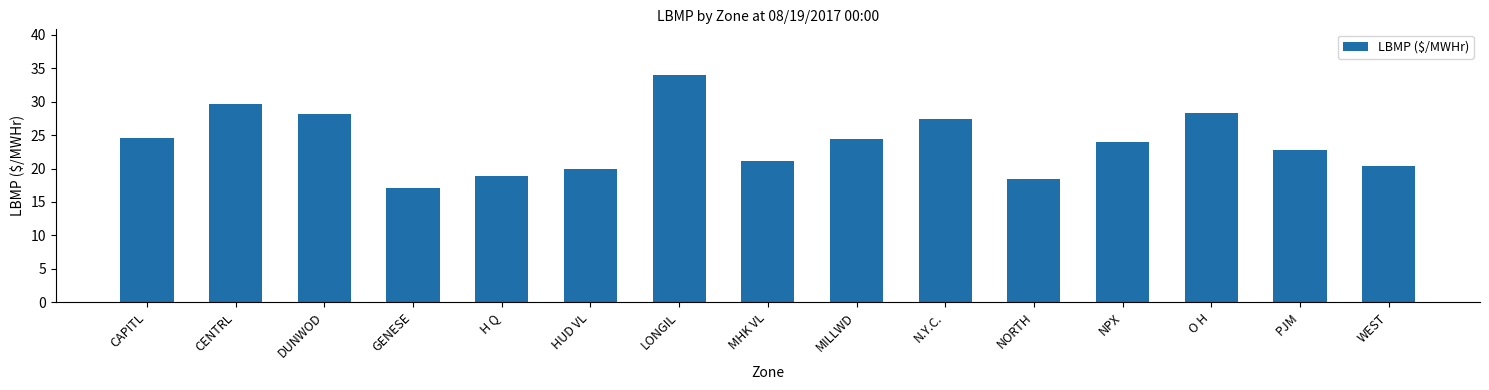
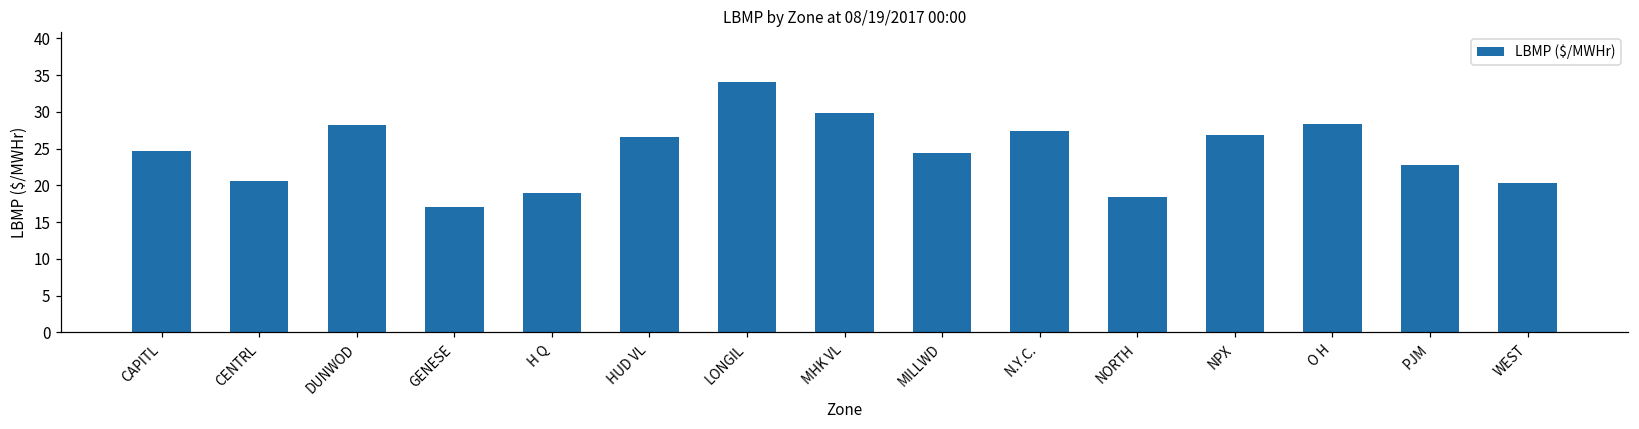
CENTRL: 30 -> 21
HUD VL: 20 -> 27
MHK VL: 21 -> 30
NPX: 24 -> 27
